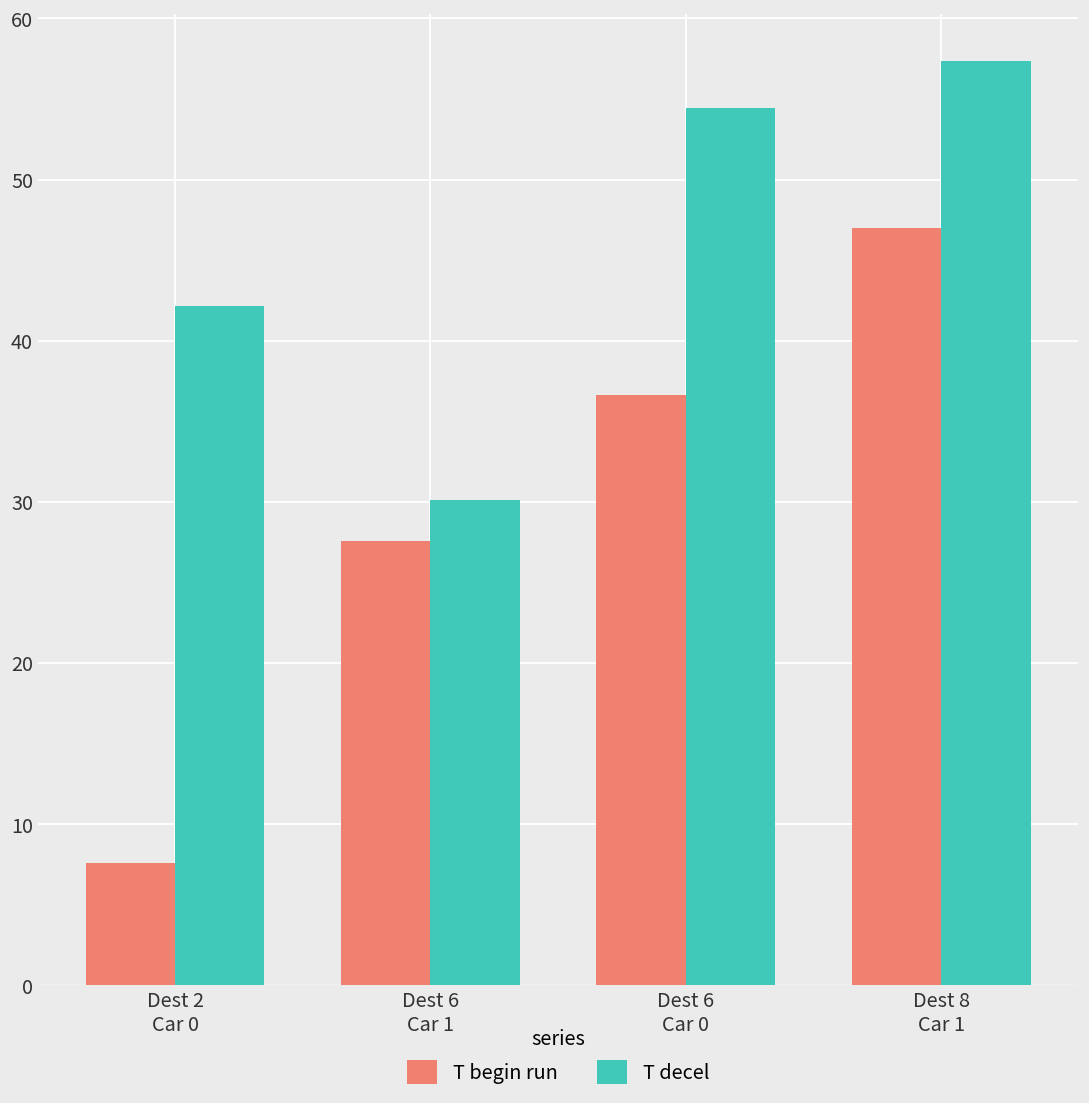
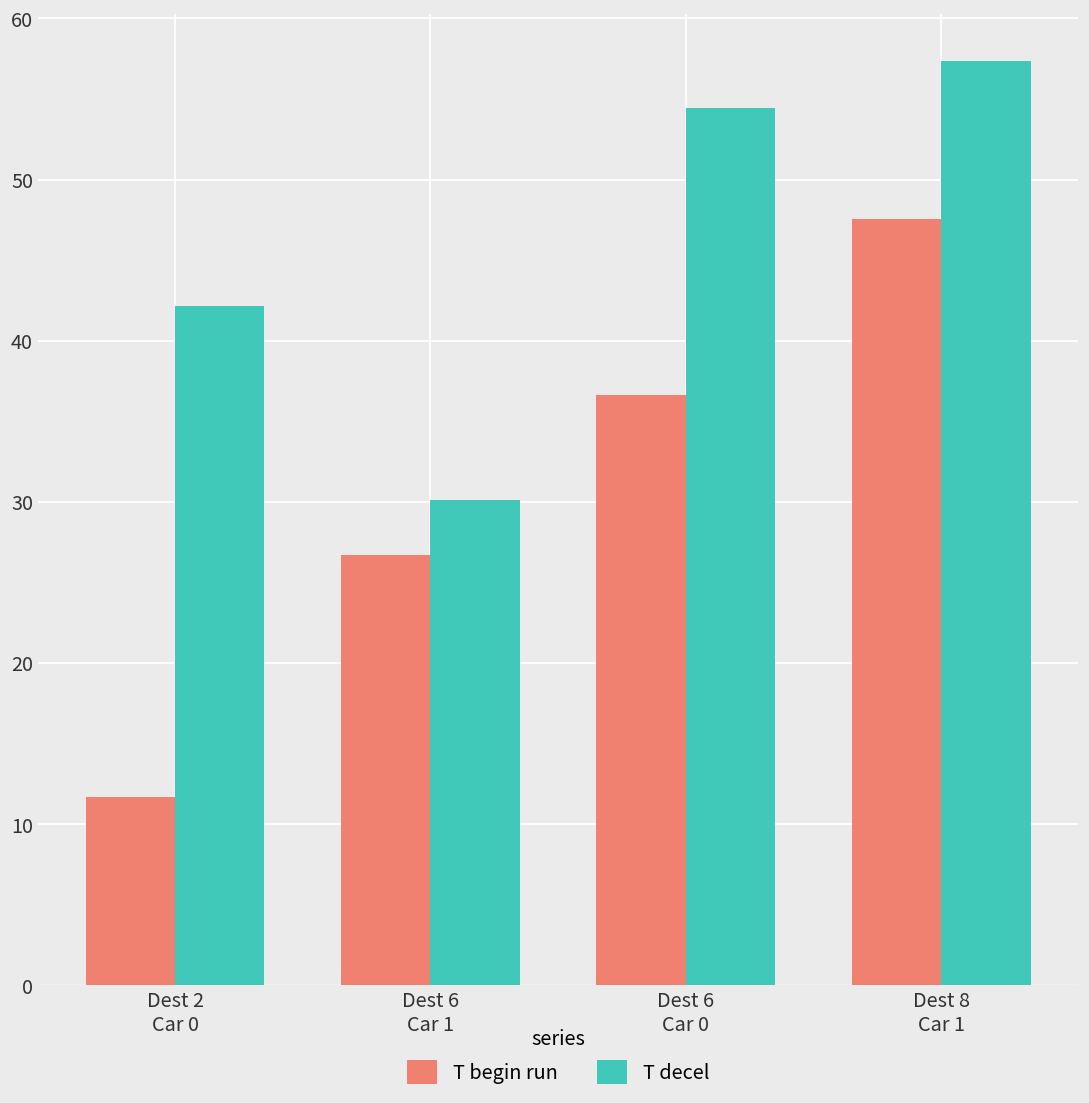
T begin run, Dest 2 Car 0: 7.6 -> 11.7
T begin run, Dest 6 Car 1: 27.6 -> 26.7
T begin run, Dest 8 Car 1: 47.0 -> 47.5
